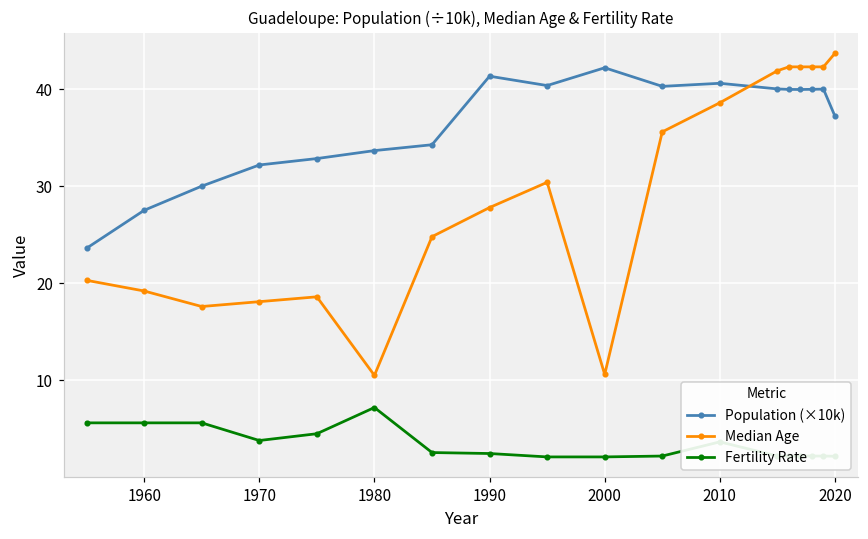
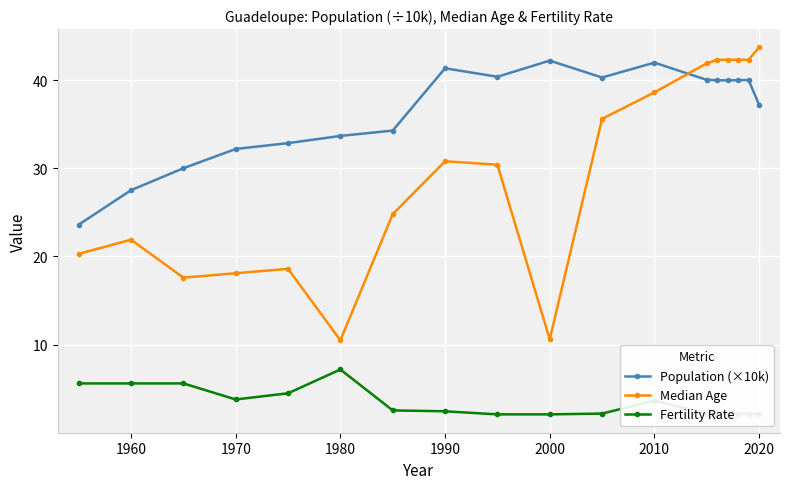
Median Age, 1960: 19 -> 22
Median Age, 1990: 28 -> 31
Population (×10k), 2010: 41 -> 42
